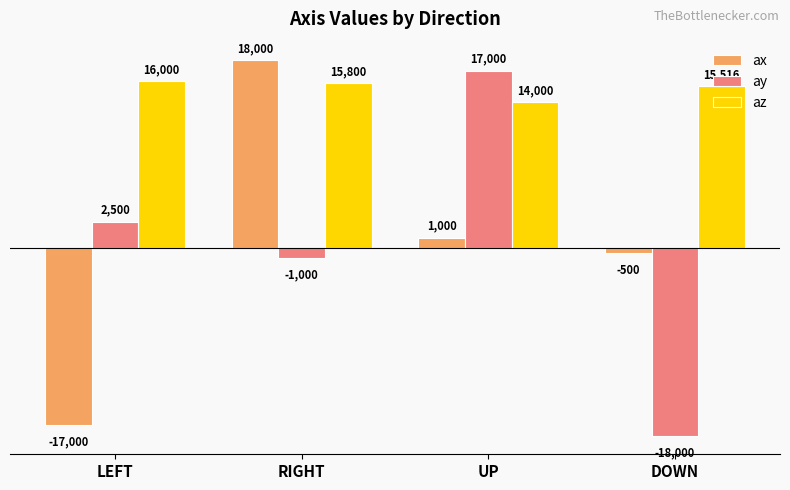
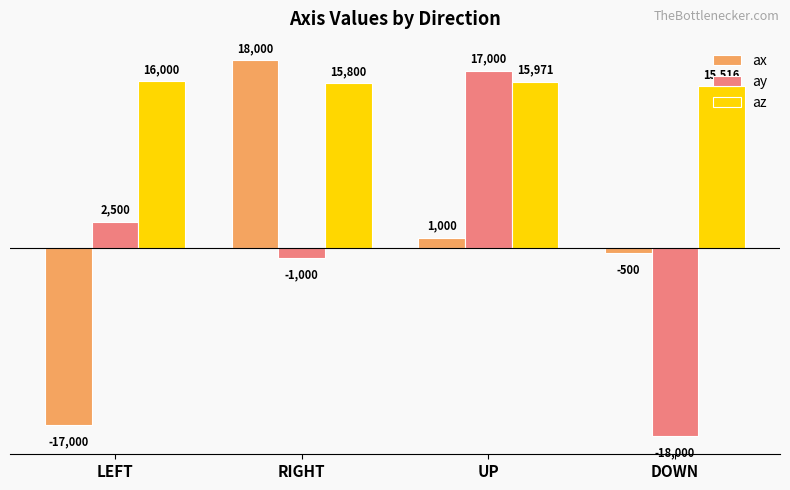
az, UP: 14,000 -> 15,971
